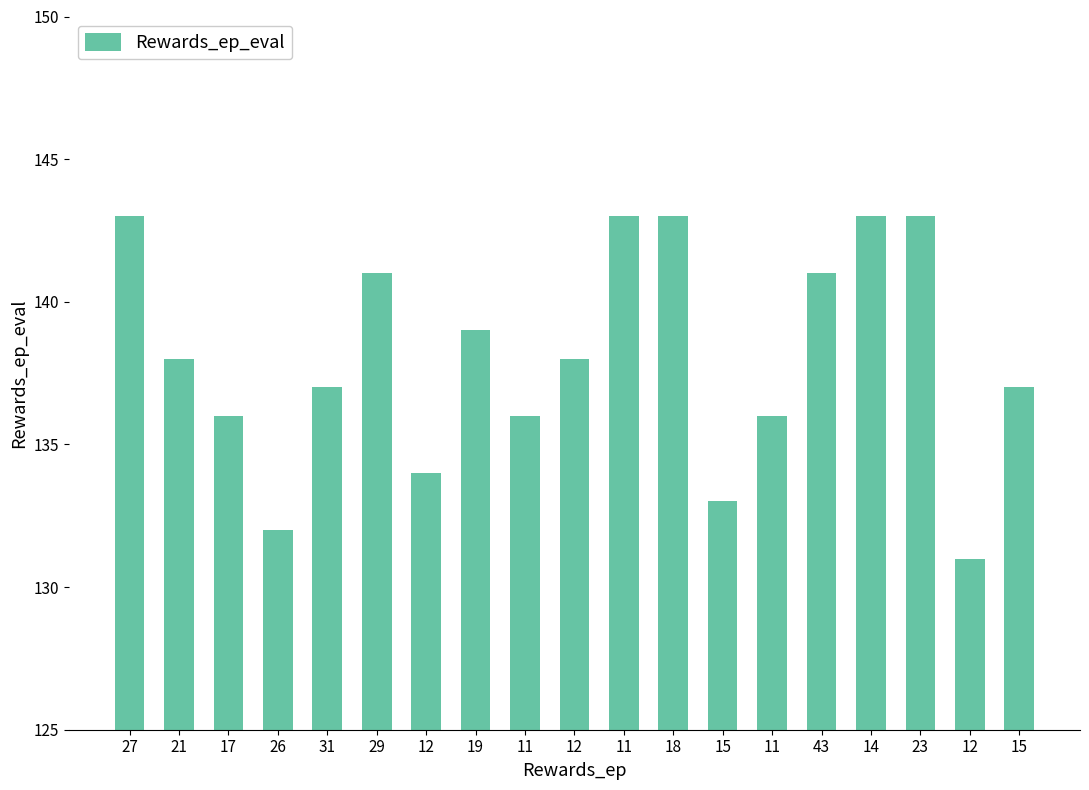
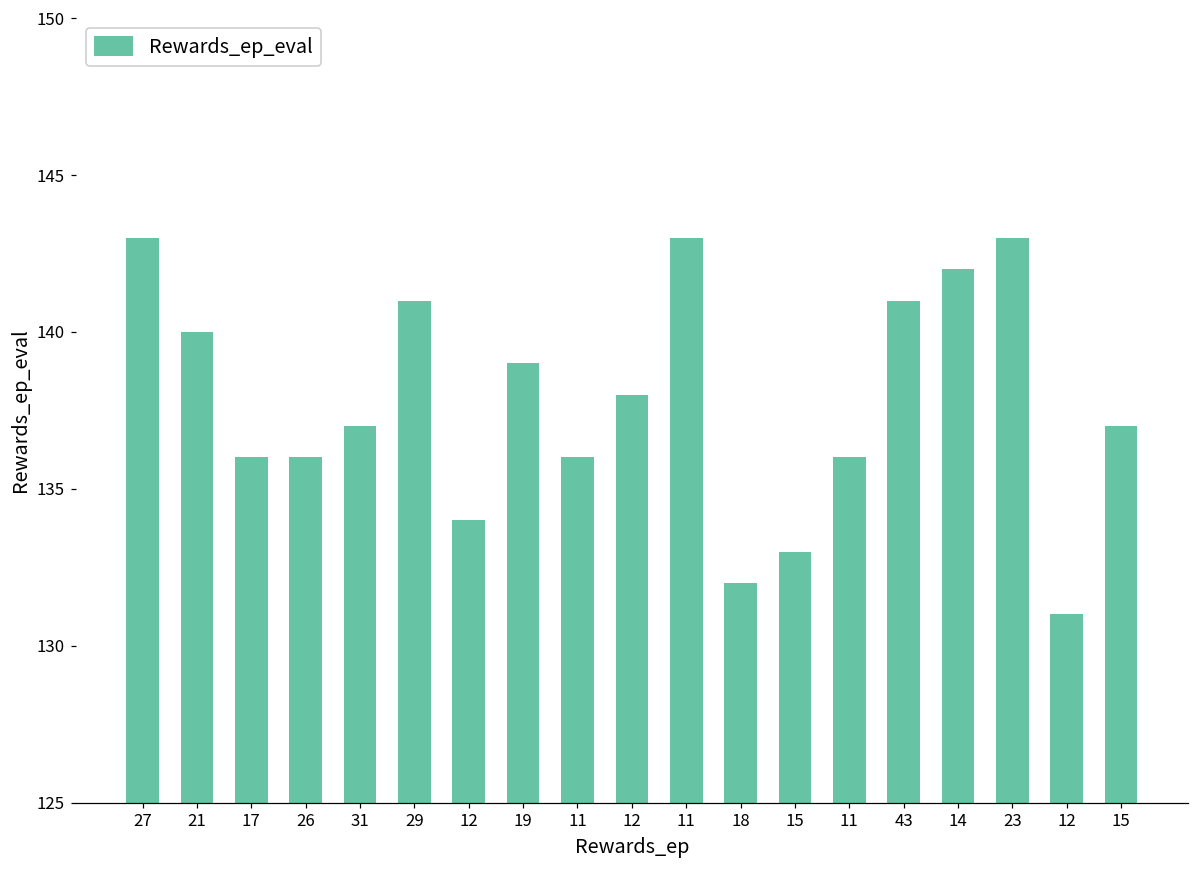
21: 138 -> 140
26: 132 -> 136
18: 143 -> 132
14: 143 -> 142
